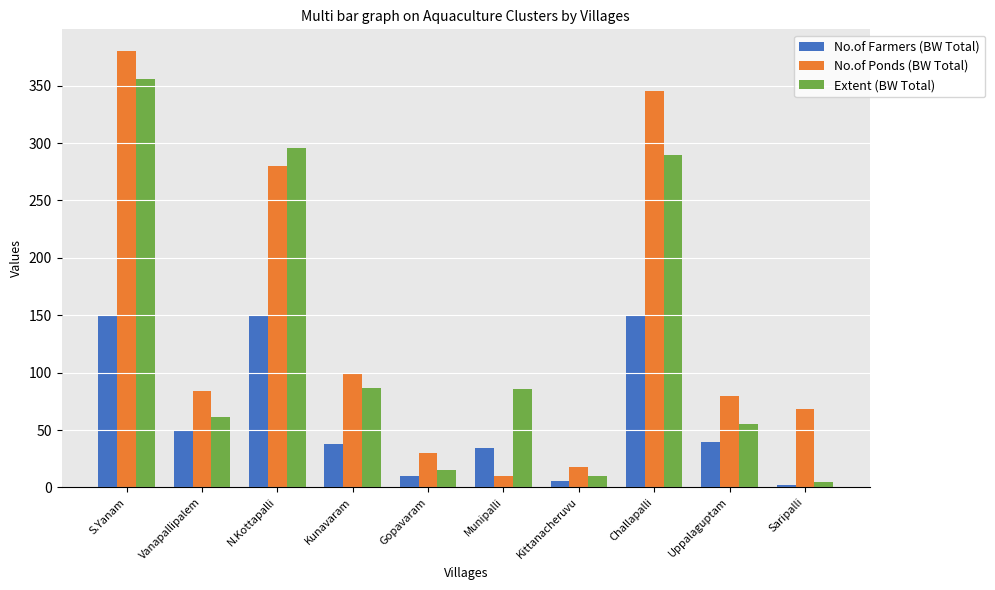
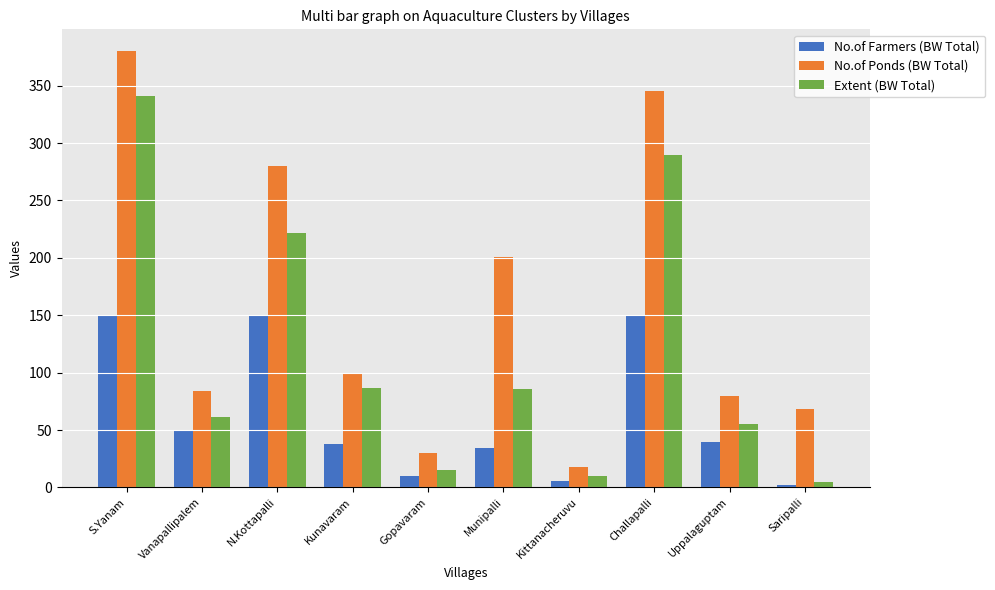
Extent (BW Total), S.Yanam: 356 -> 341
Extent (BW Total), N.Kottapalli: 296 -> 221
No.of Ponds (BW Total), Munipalli: 10 -> 201
